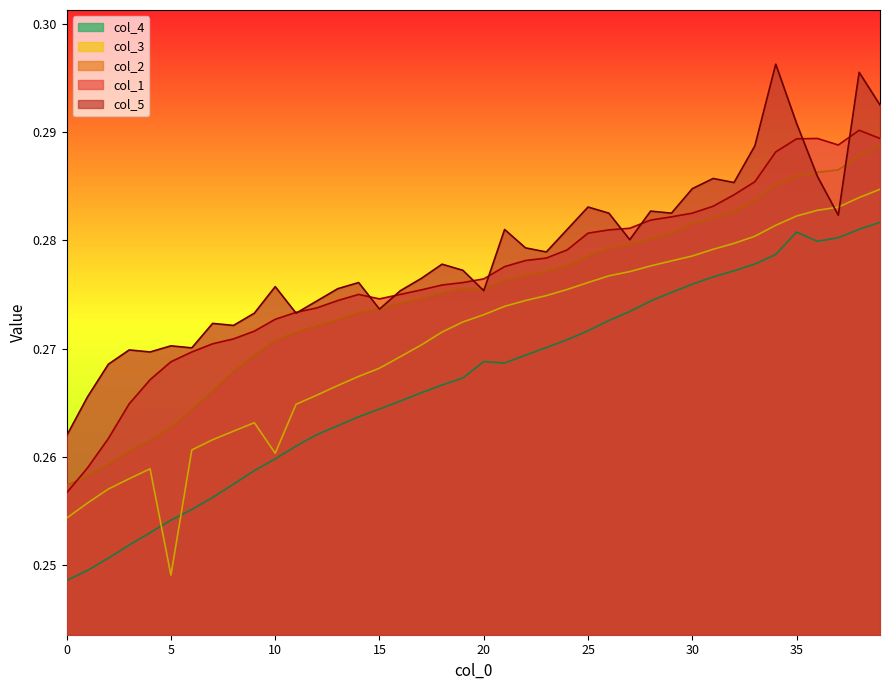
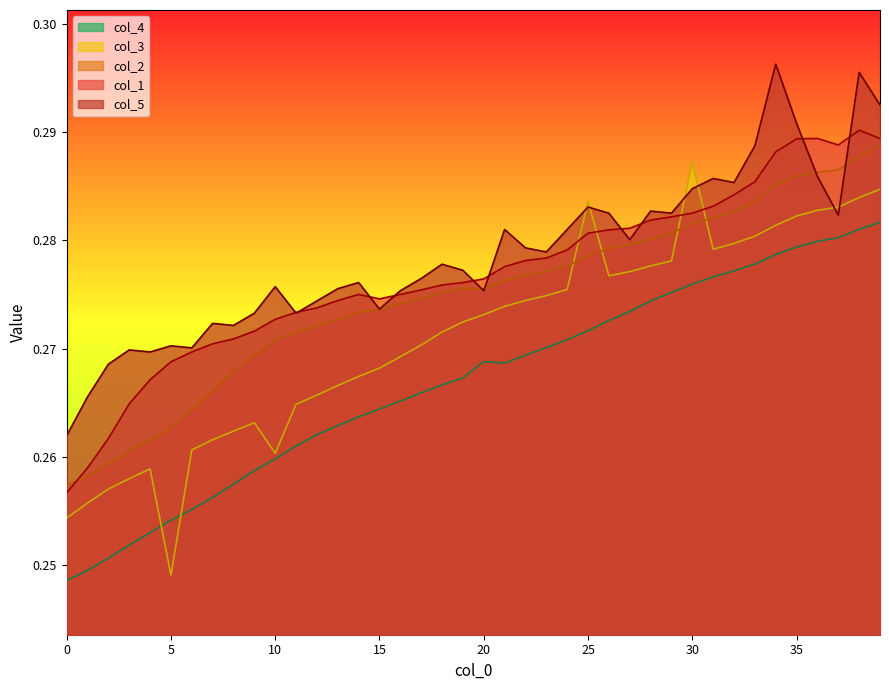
col_3, 25: 0.2761 -> 0.2836
col_3, 30: 0.2786 -> 0.2872
col_4, 35: 0.2808 -> 0.2794
